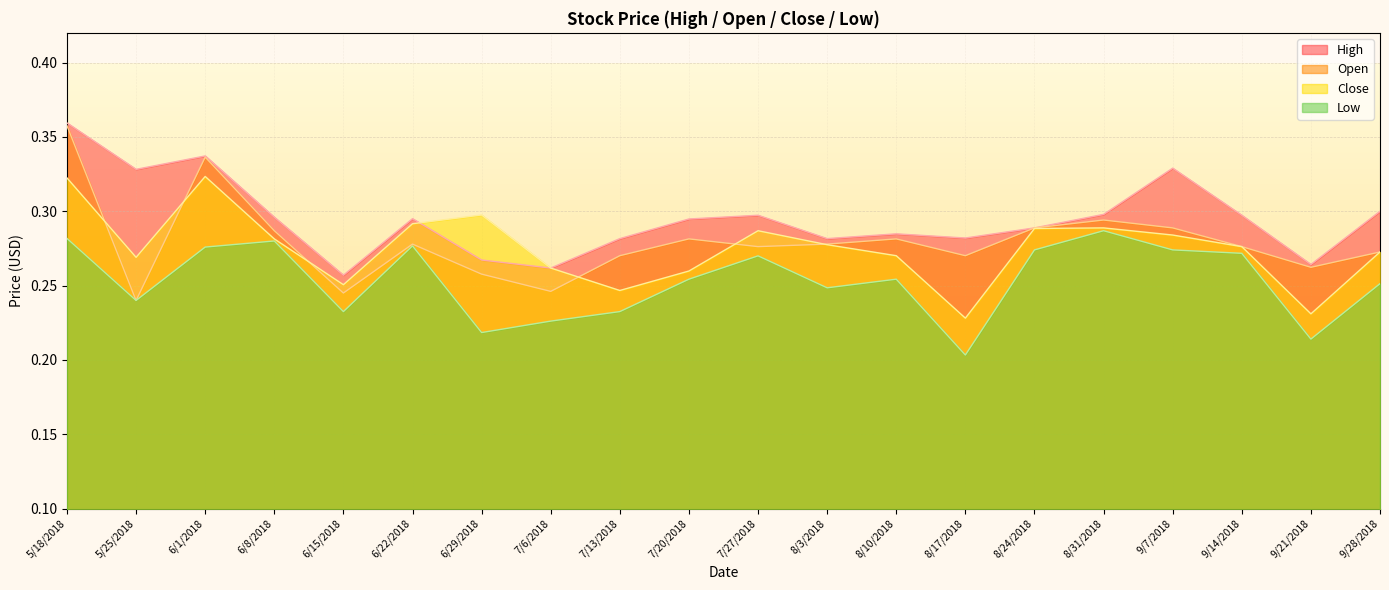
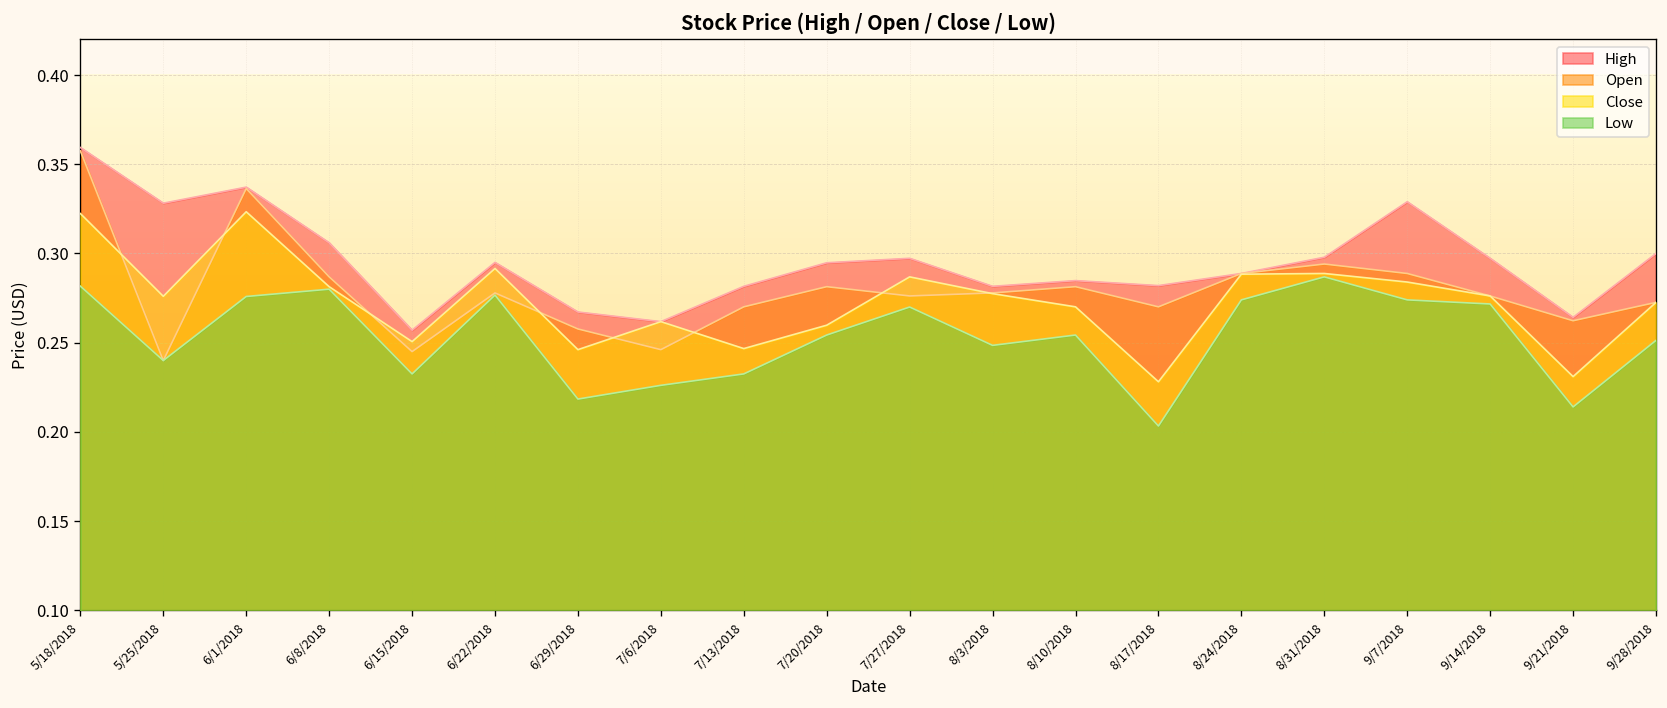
Close, 5/25/2018: 0.269 -> 0.276
High, 6/8/2018: 0.296 -> 0.306
Close, 6/29/2018: 0.298 -> 0.246
